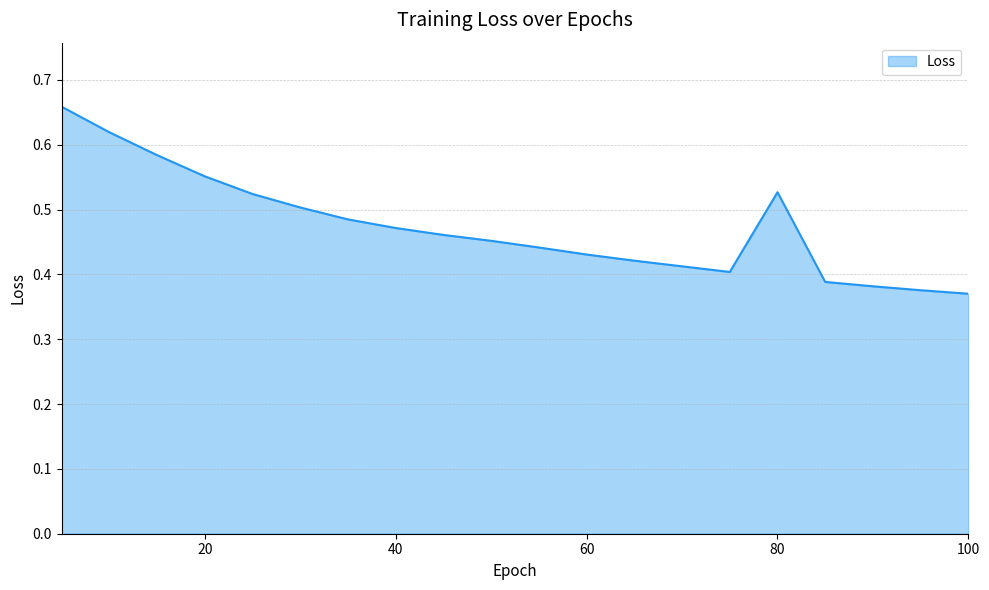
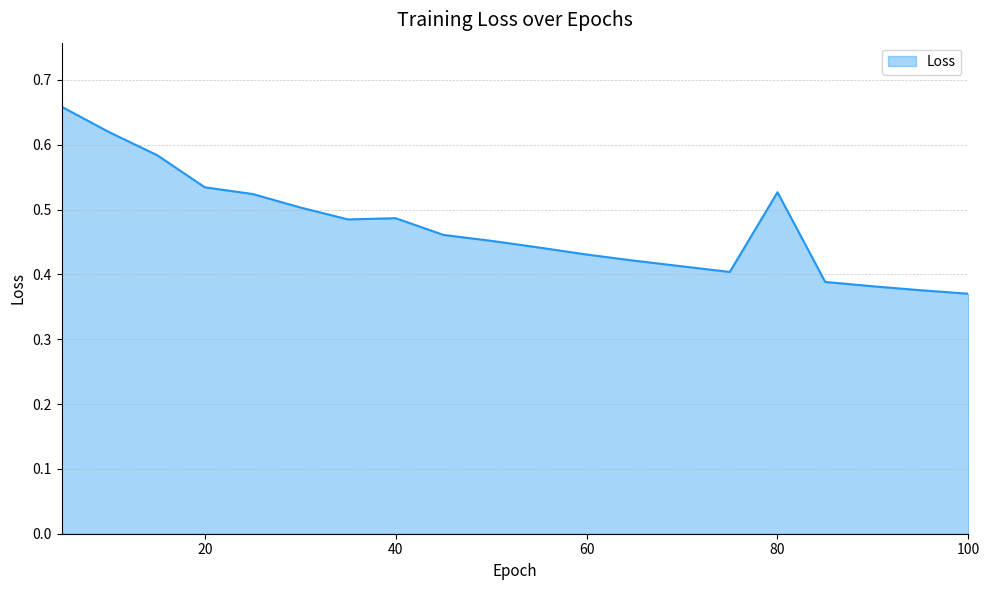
20: 0.55 -> 0.53
40: 0.47 -> 0.49
